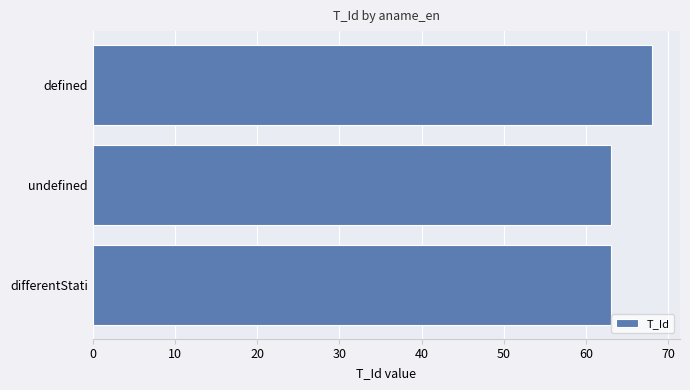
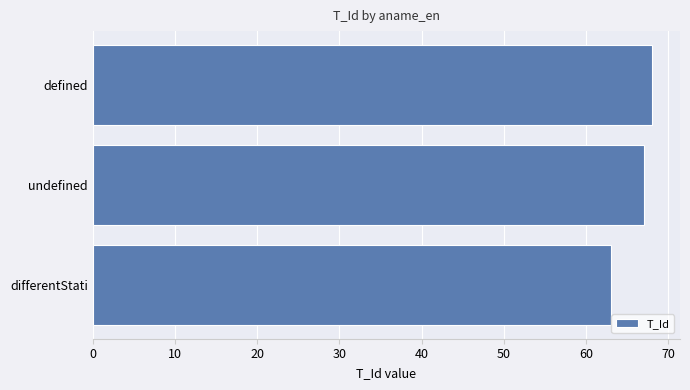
undefined: 63 -> 67
